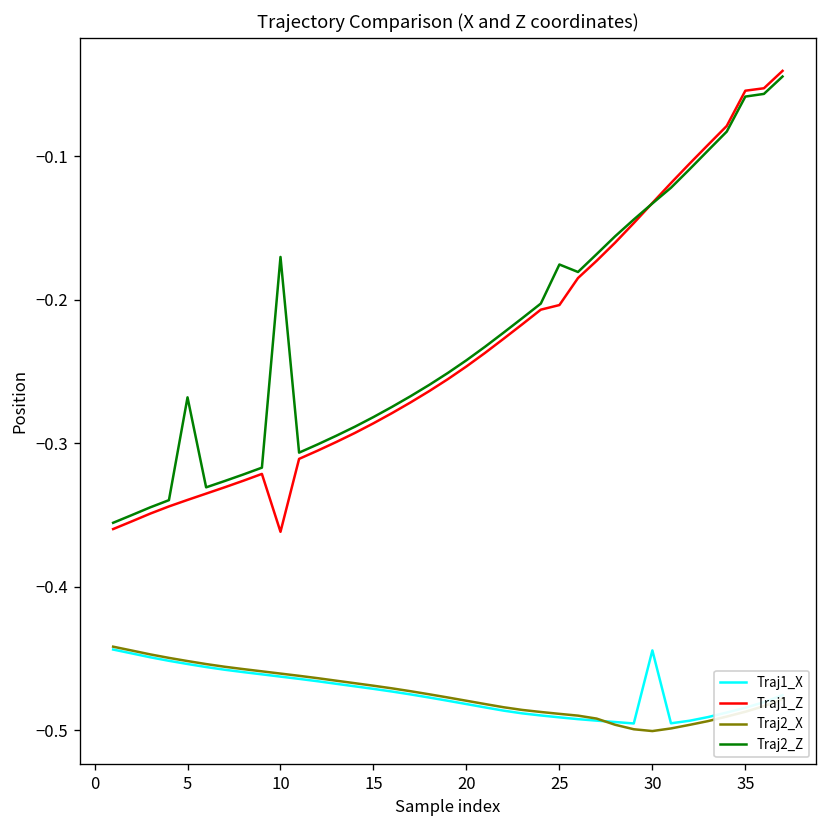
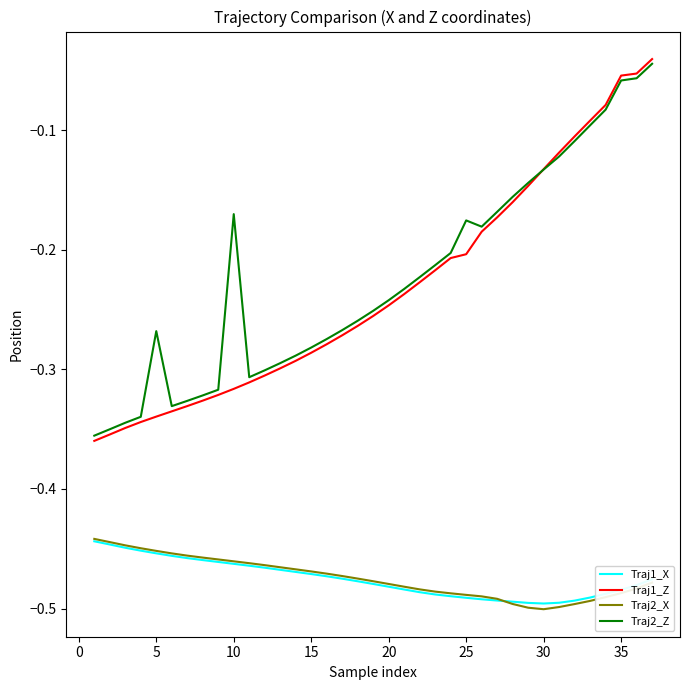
Traj1_Z, 10: -0.362 -> -0.316
Traj1_X, 30: -0.444 -> -0.496
